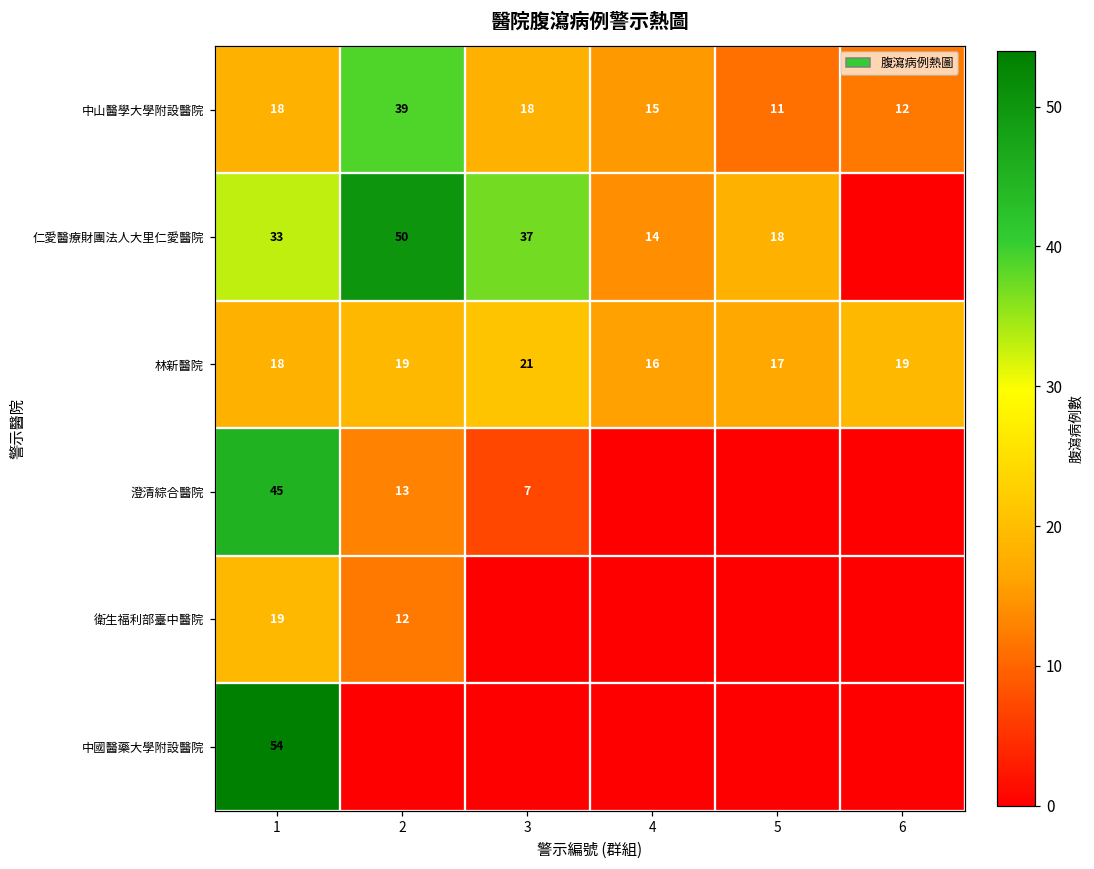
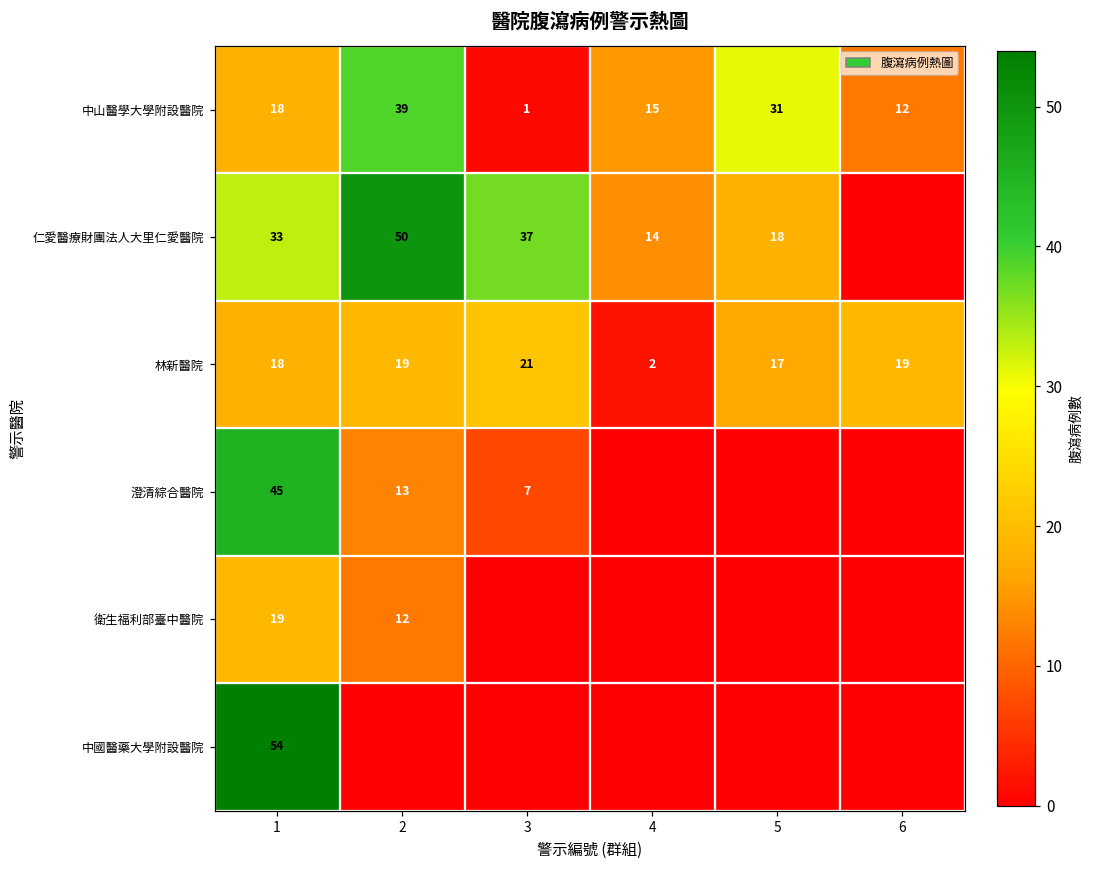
中山醫學大學附設醫院, 3: 18 -> 1
中山醫學大學附設醫院, 5: 11 -> 31
林新醫院, 4: 16 -> 2
